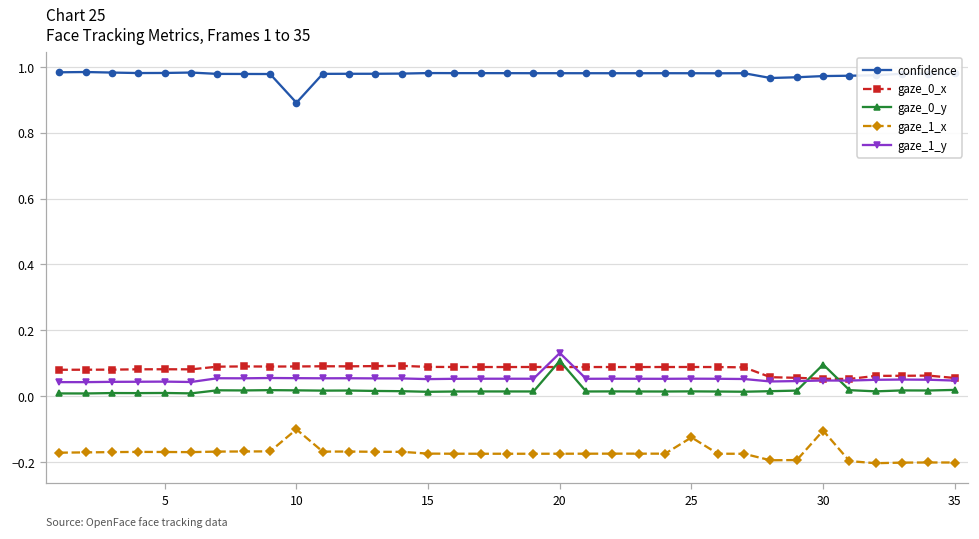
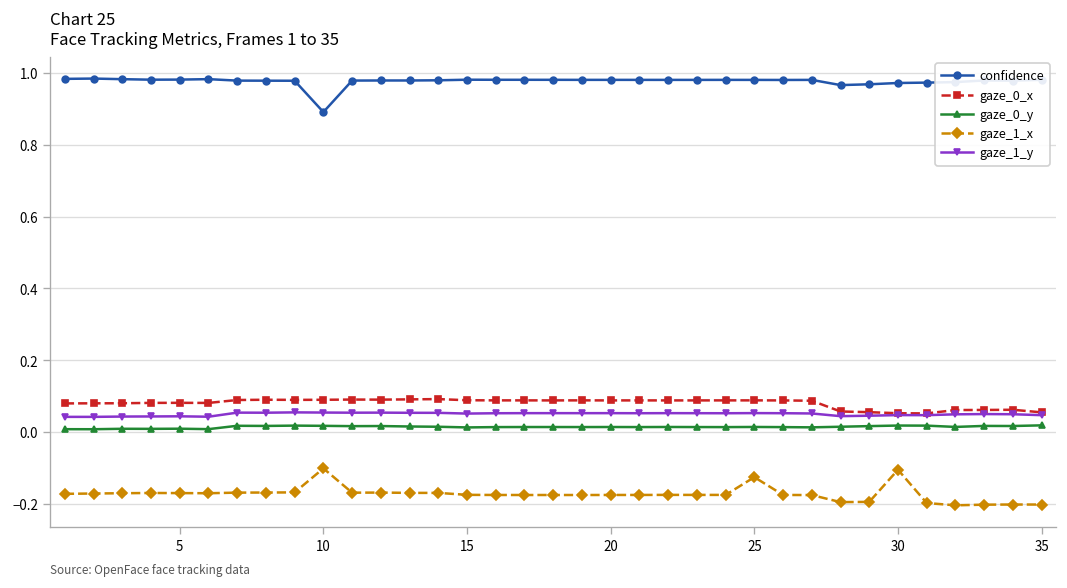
gaze_0_y, 20: 0.11 -> 0.01
gaze_1_y, 20: 0.13 -> 0.05
gaze_0_y, 30: 0.10 -> 0.02
